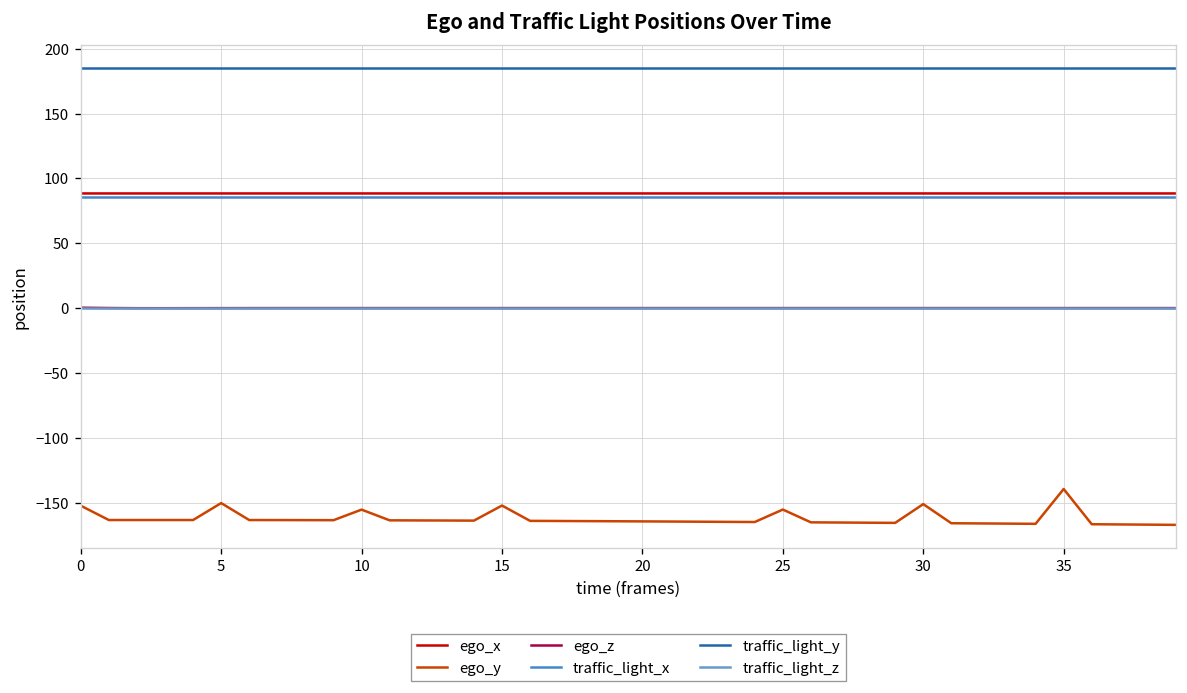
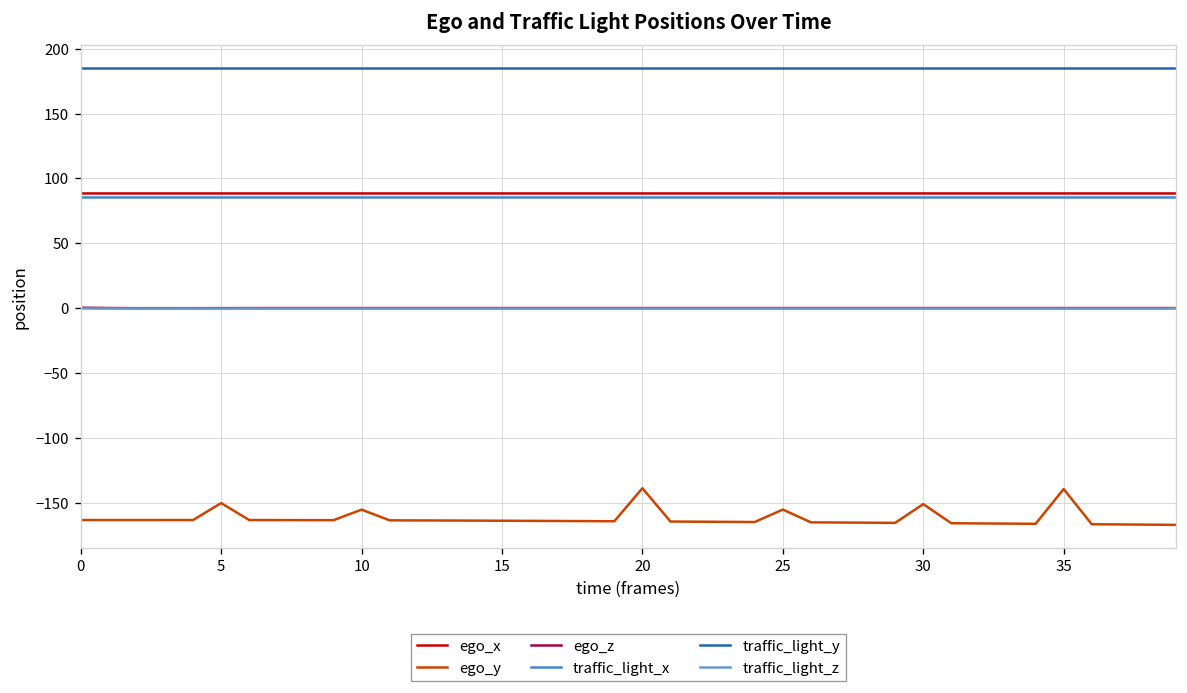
ego_y, 0: -152 -> -163
ego_y, 15: -152 -> -164
ego_y, 20: -164 -> -139
